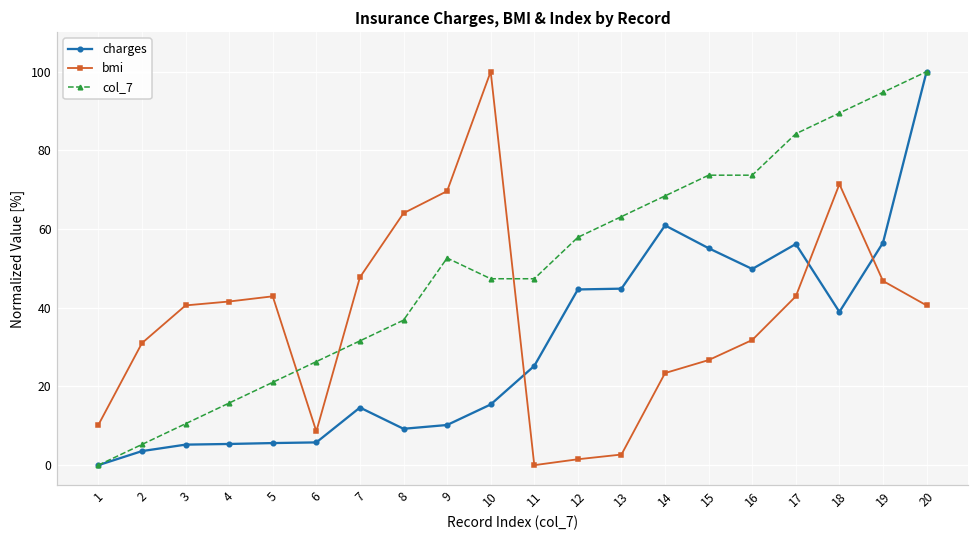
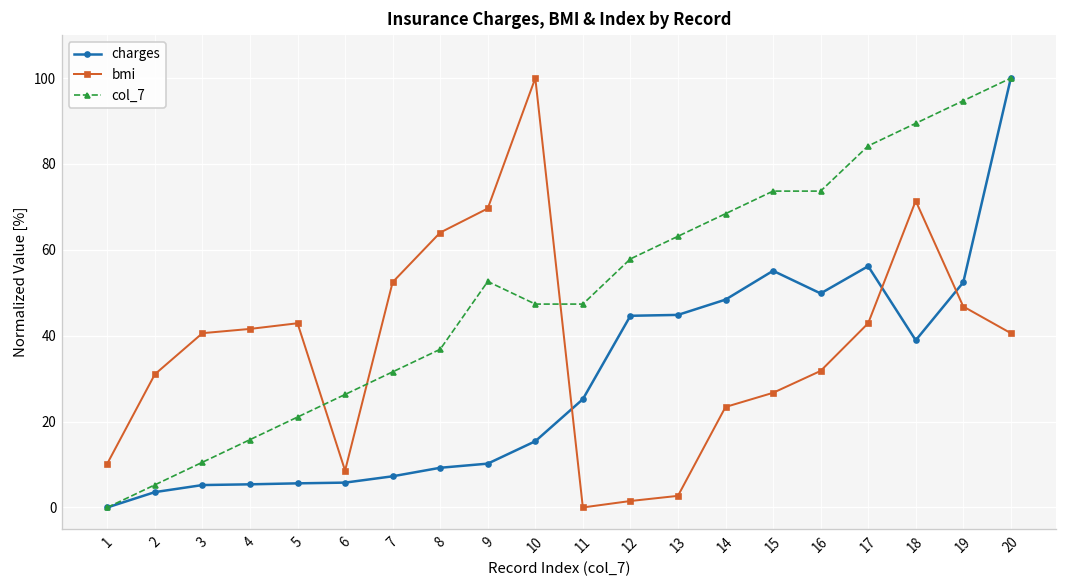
charges, 7: 15 -> 7
bmi, 7: 48 -> 52
charges, 14: 61 -> 48
charges, 19: 57 -> 52
